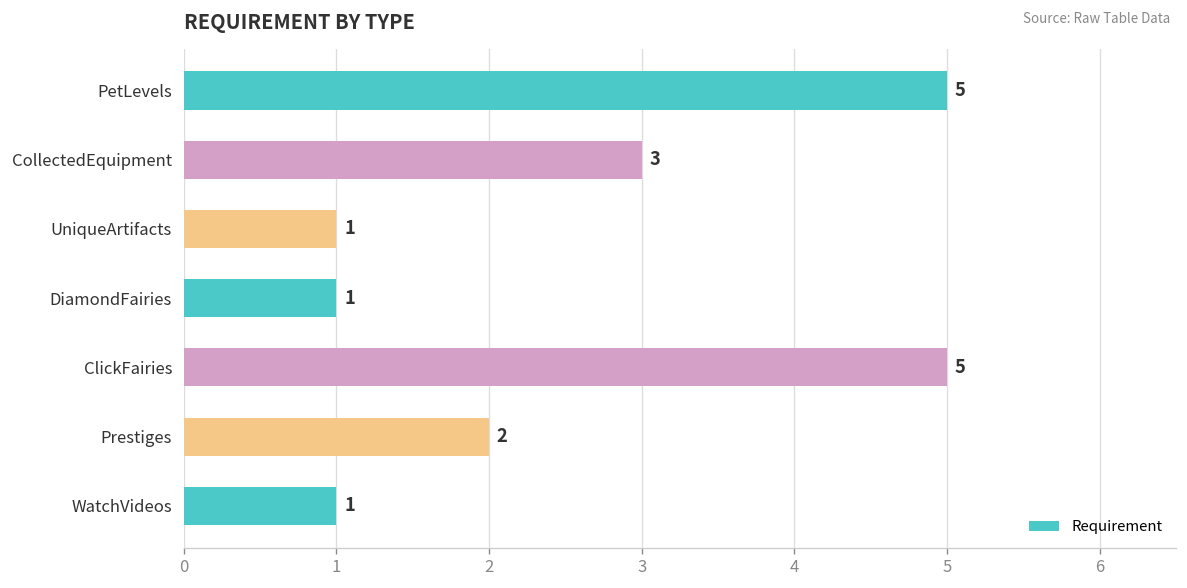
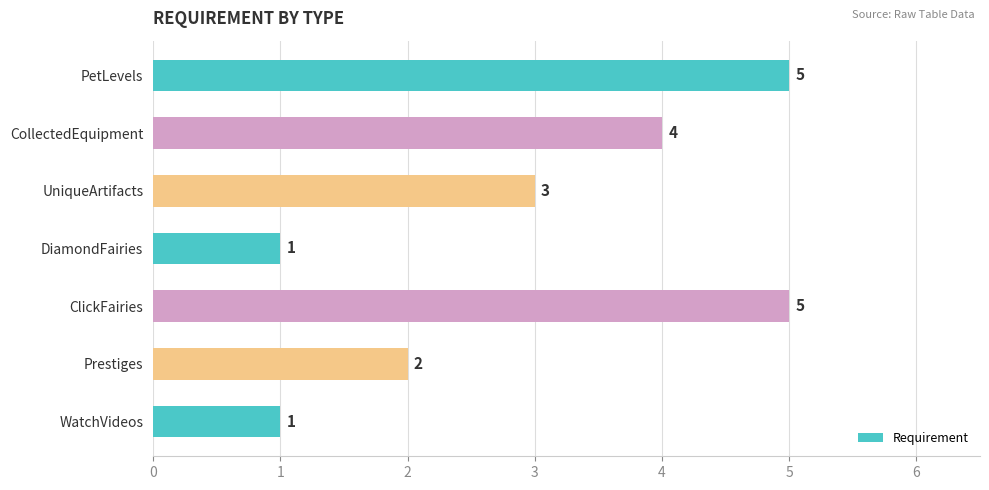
CollectedEquipment: 3 -> 4
UniqueArtifacts: 1 -> 3
